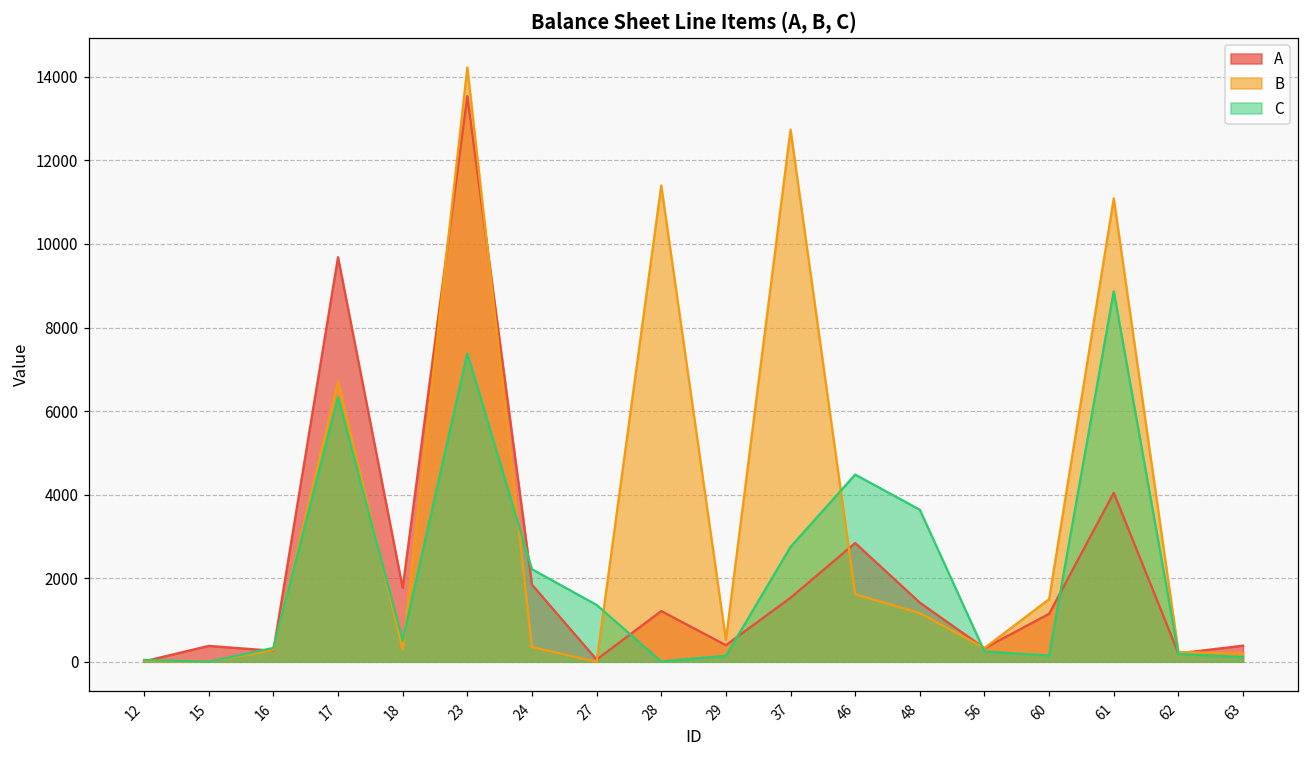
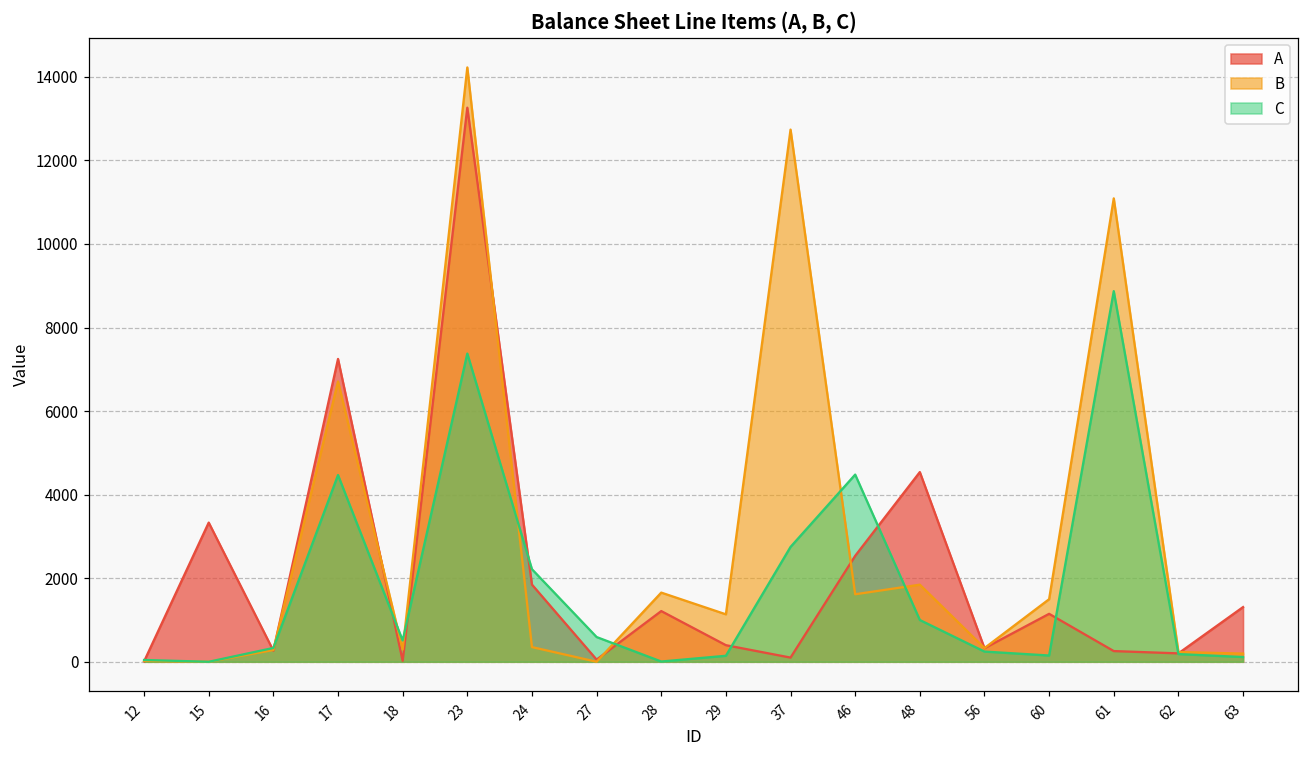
A, 15: 400 -> 3300
A, 17: 9700 -> 7200
C, 17: 6300 -> 4500
A, 18: 1800 -> 0
A, 23: 13500 -> 13300
C, 27: 1400 -> 600
B, 28: 11400 -> 1700
B, 29: 500 -> 1100
A, 37: 1500 -> 100
A, 46: 2800 -> 2500
A, 48: 1400 -> 4500
B, 48: 1200 -> 1800
C, 48: 3600 -> 1000
A, 61: 4000 -> 300
A, 63: 400 -> 1300
